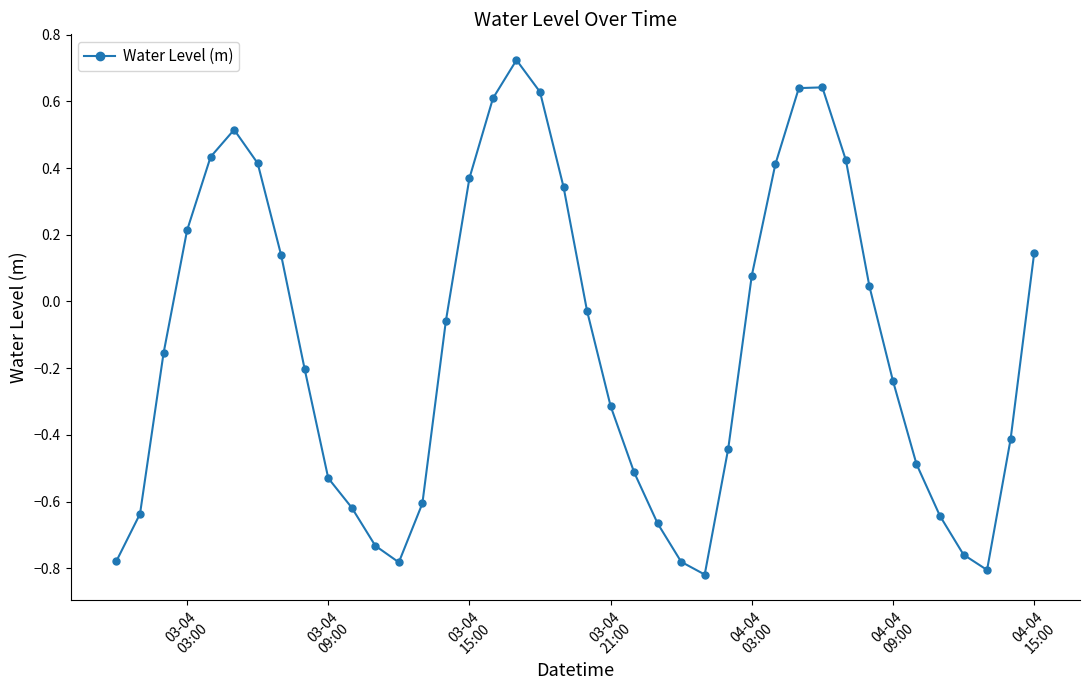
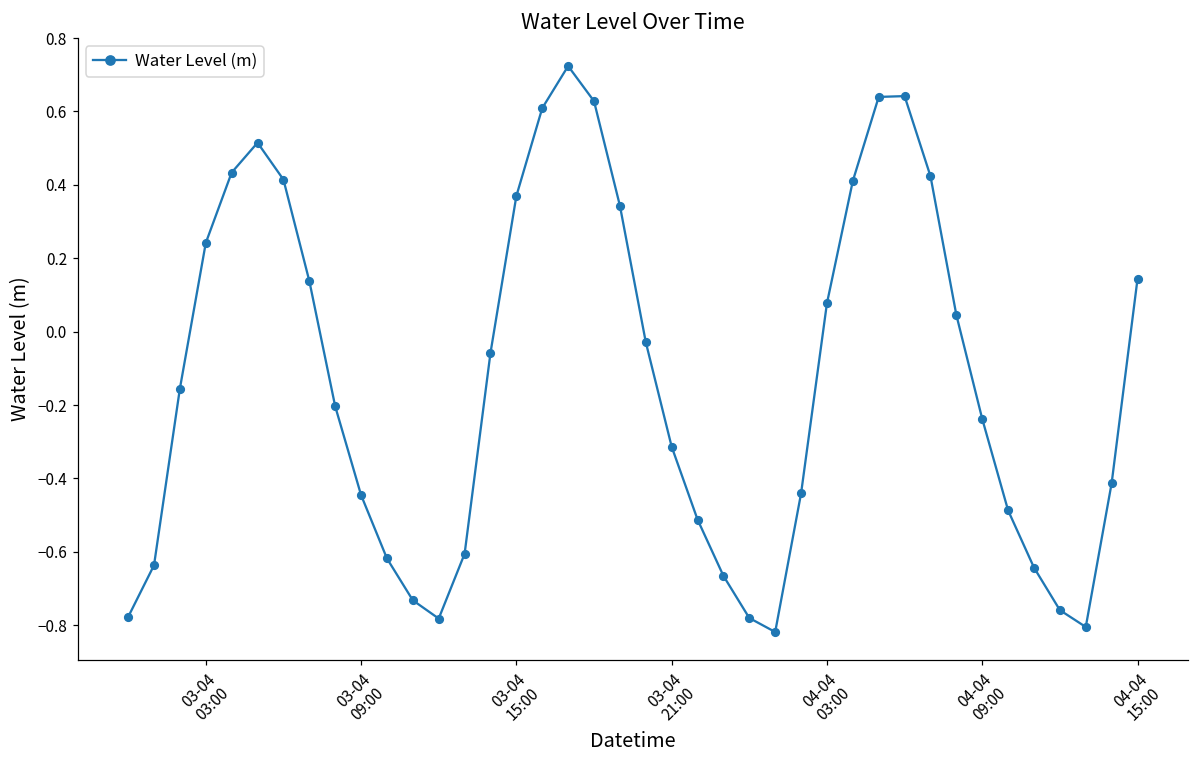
03-04 03:00: 0.21 -> 0.24
03-04 09:00: -0.53 -> -0.45
